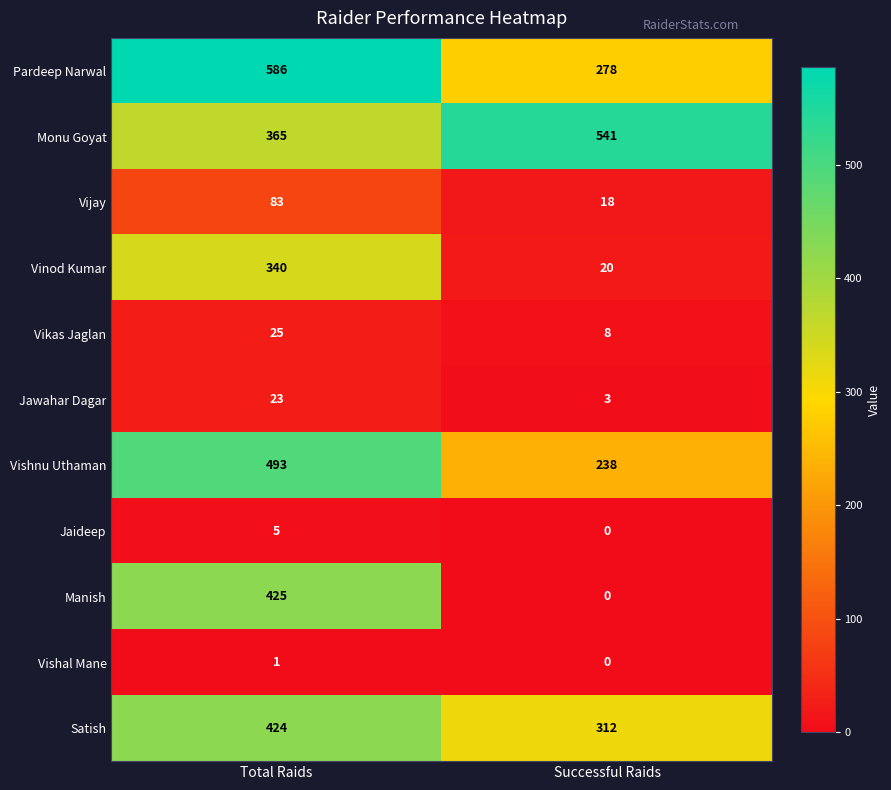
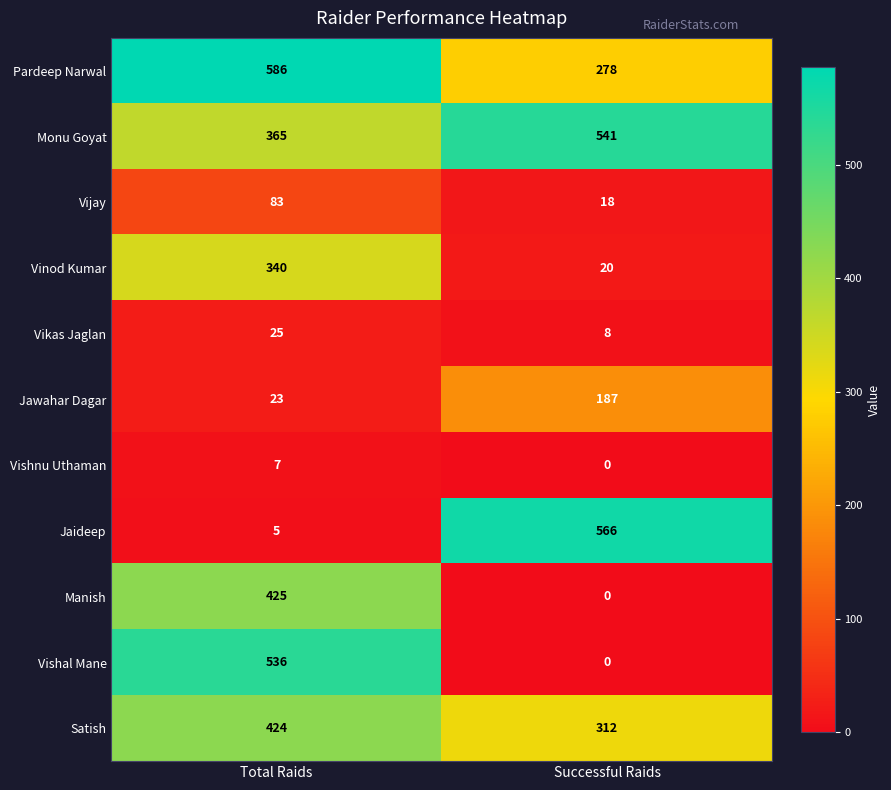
Jawahar Dagar, Successful Raids: 3 -> 187
Vishnu Uthaman, Total Raids: 493 -> 7
Vishnu Uthaman, Successful Raids: 238 -> 0
Jaideep, Successful Raids: 0 -> 566
Vishal Mane, Total Raids: 1 -> 536
